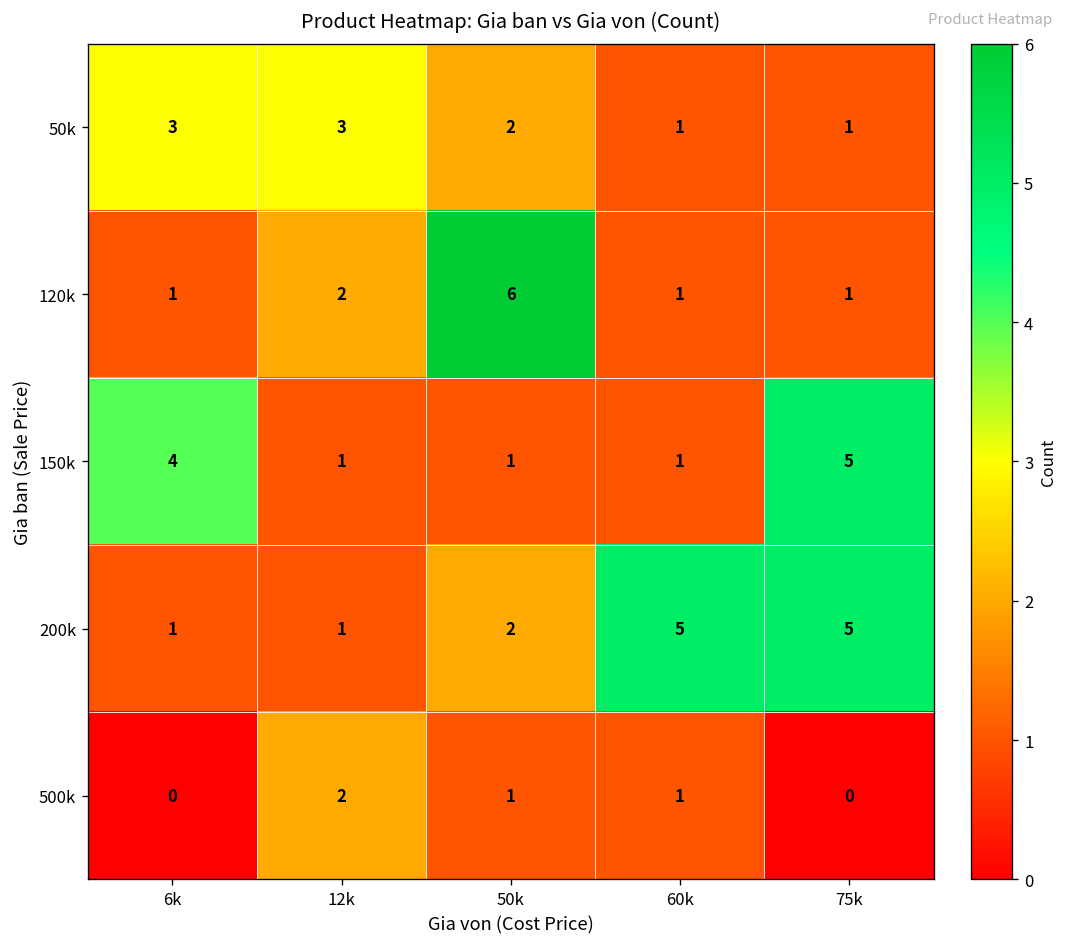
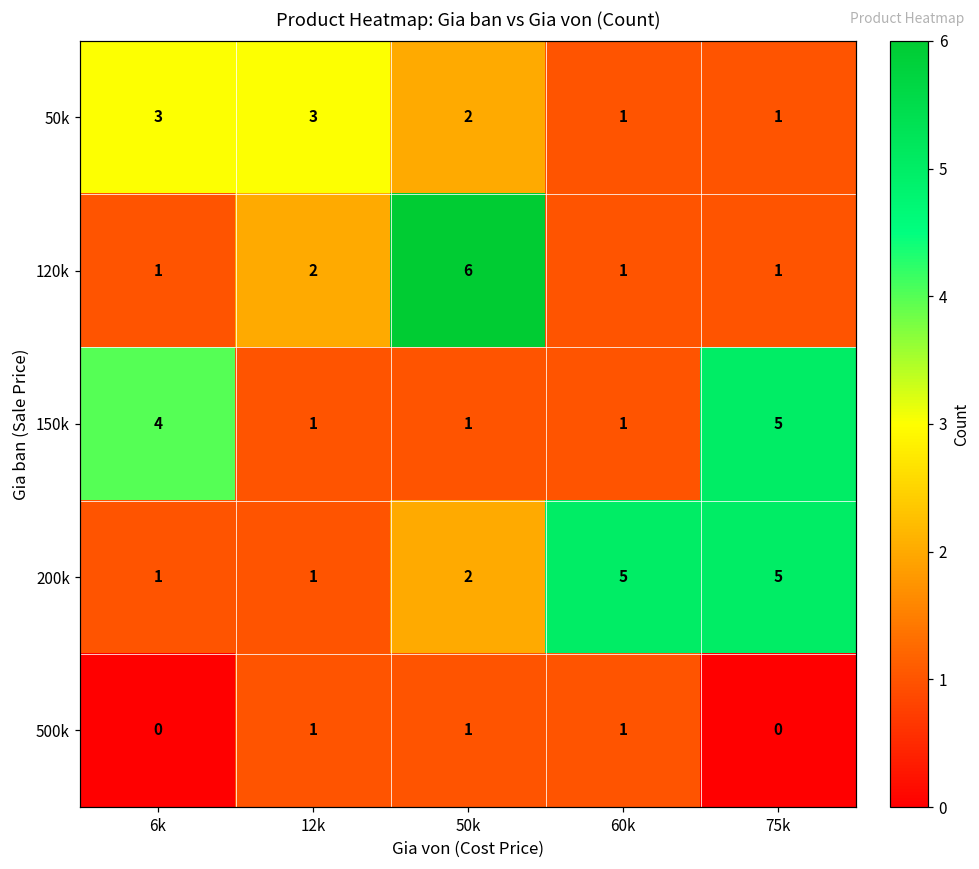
500k, 12k: 2 -> 1
